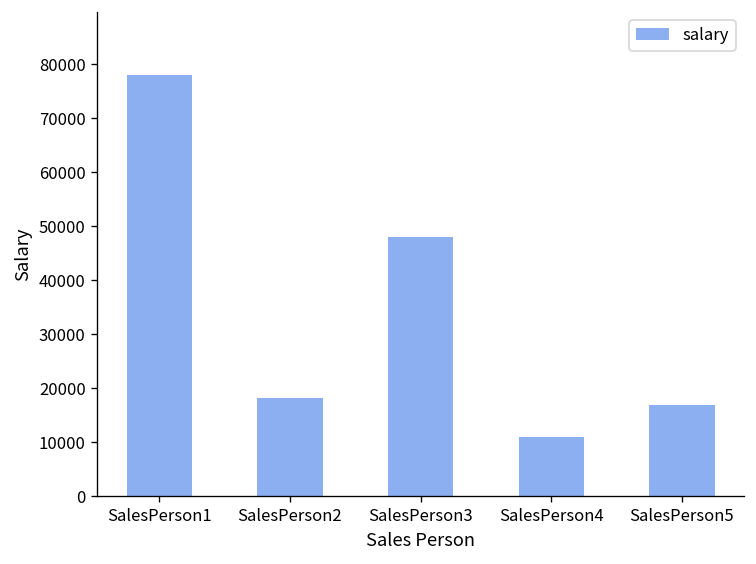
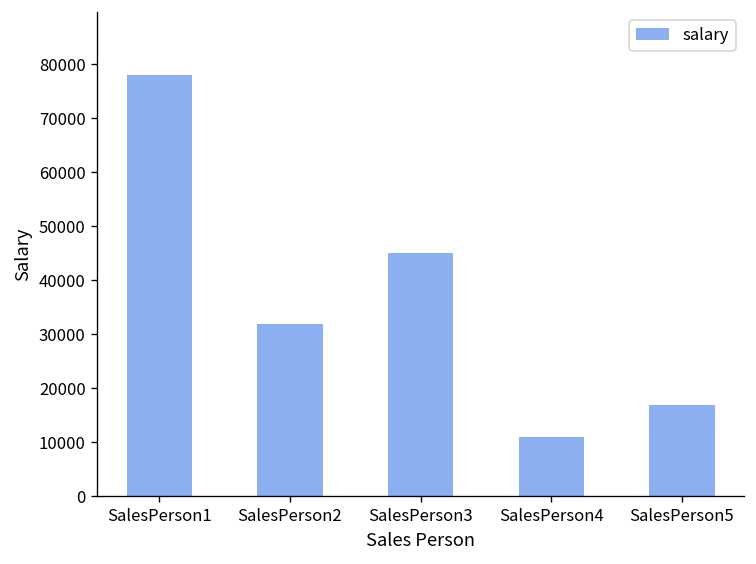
SalesPerson2: 18000 -> 32000
SalesPerson3: 48000 -> 45000
